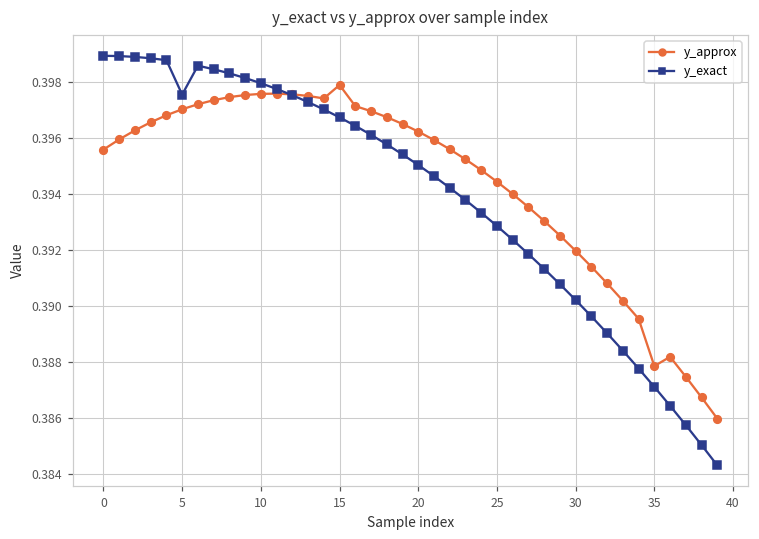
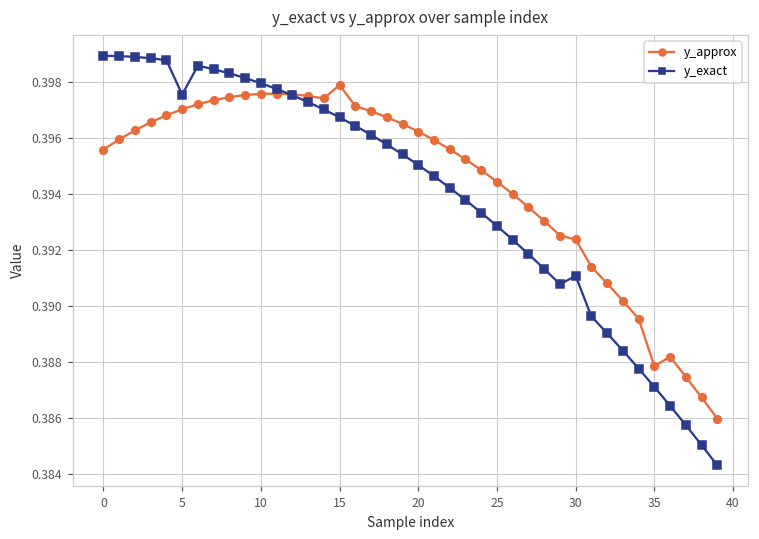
y_approx, 30: 0.3920 -> 0.3924
y_exact, 30: 0.3902 -> 0.3911
